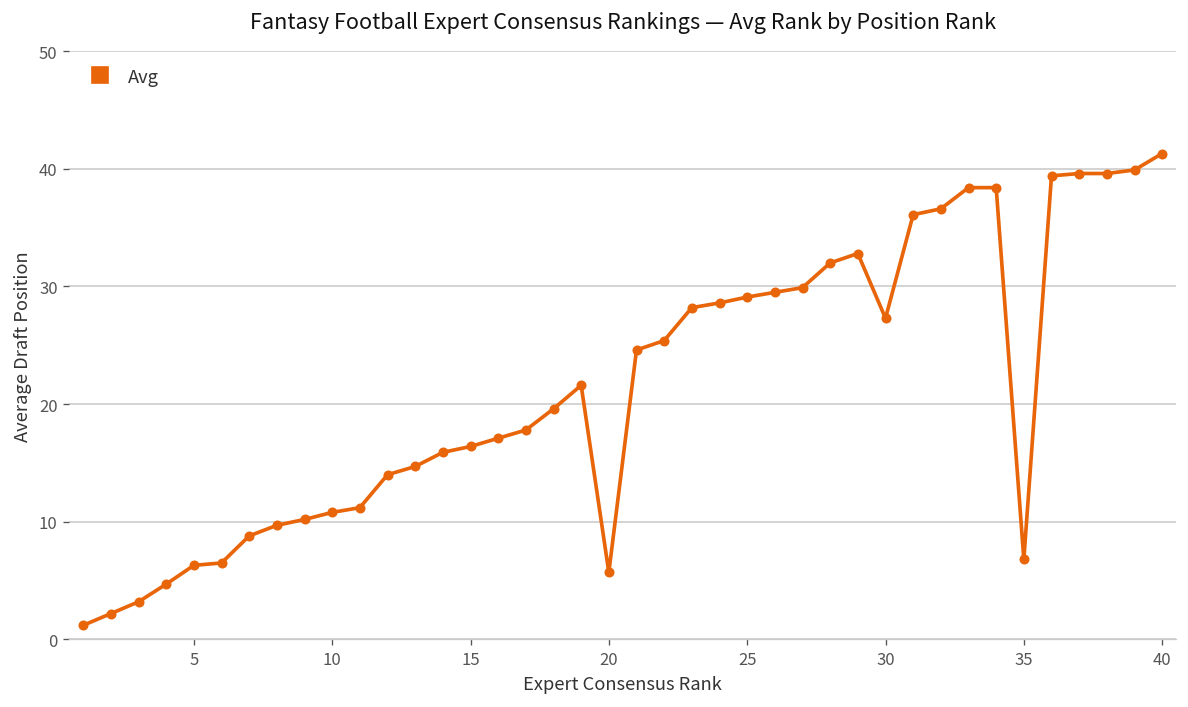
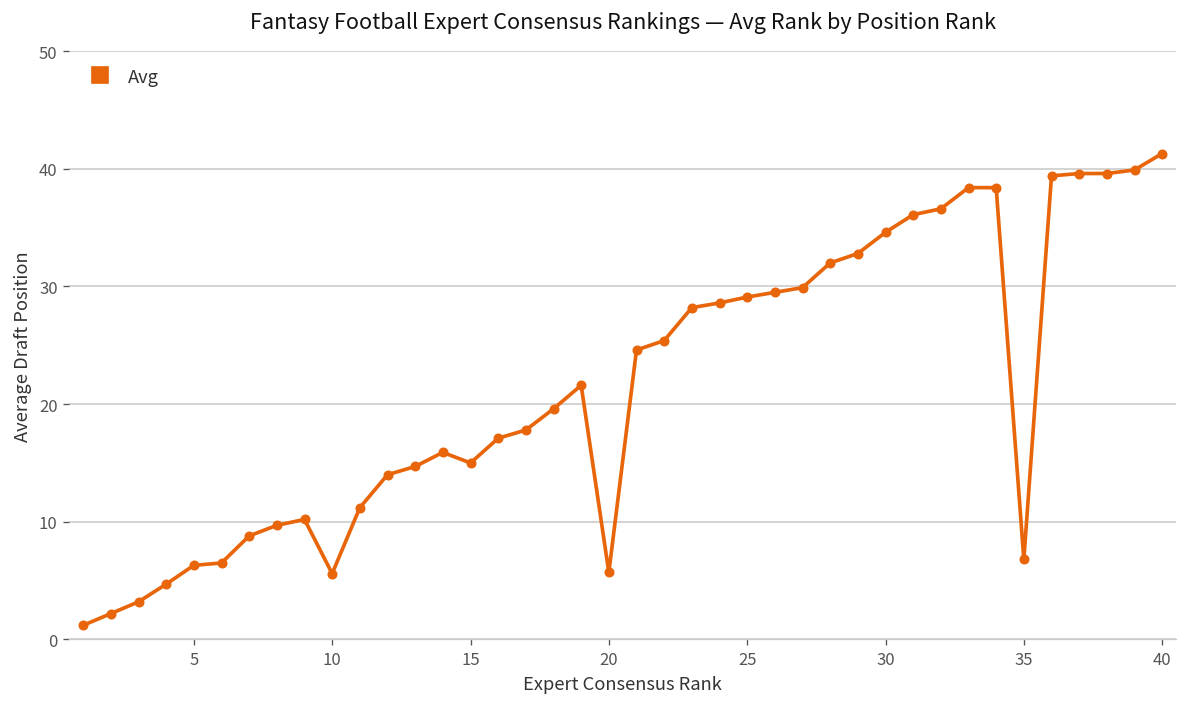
10: 11 -> 6
15: 16 -> 15
30: 27 -> 35
